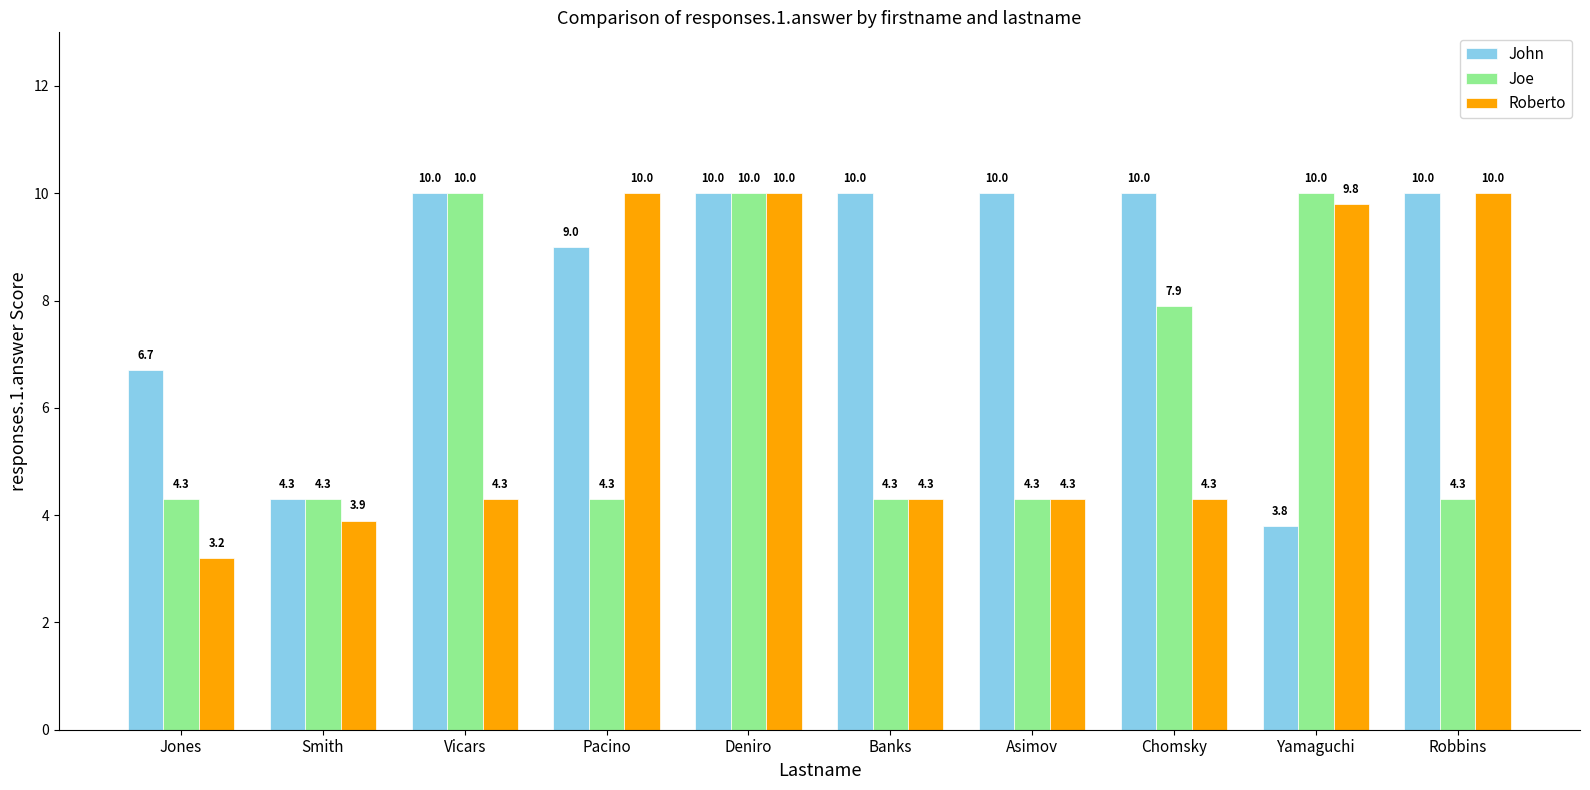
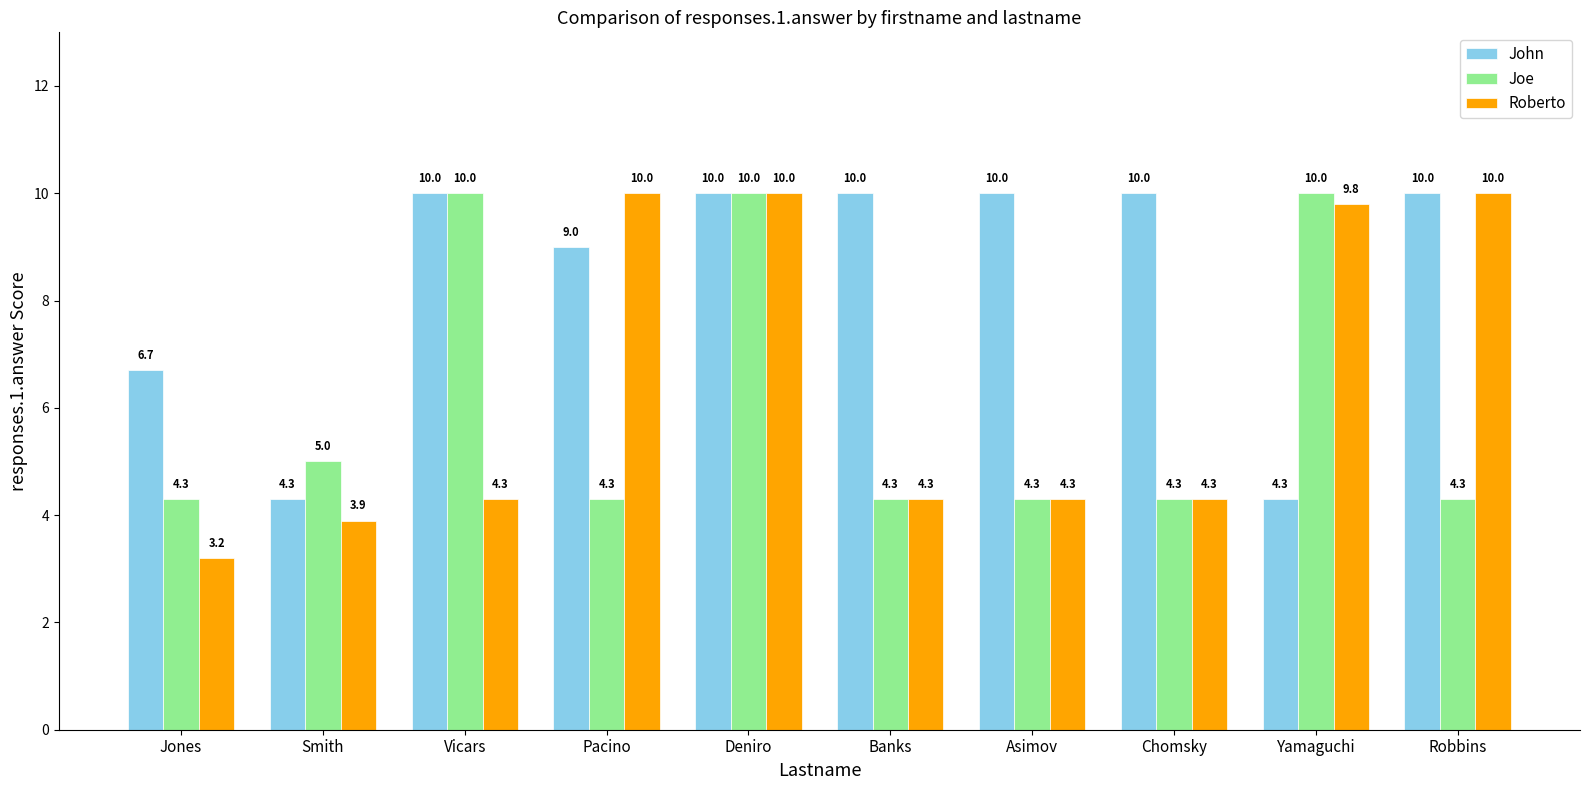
Joe, Smith: 4.3 -> 5.0
Joe, Chomsky: 7.9 -> 4.3
John, Yamaguchi: 3.8 -> 4.3
